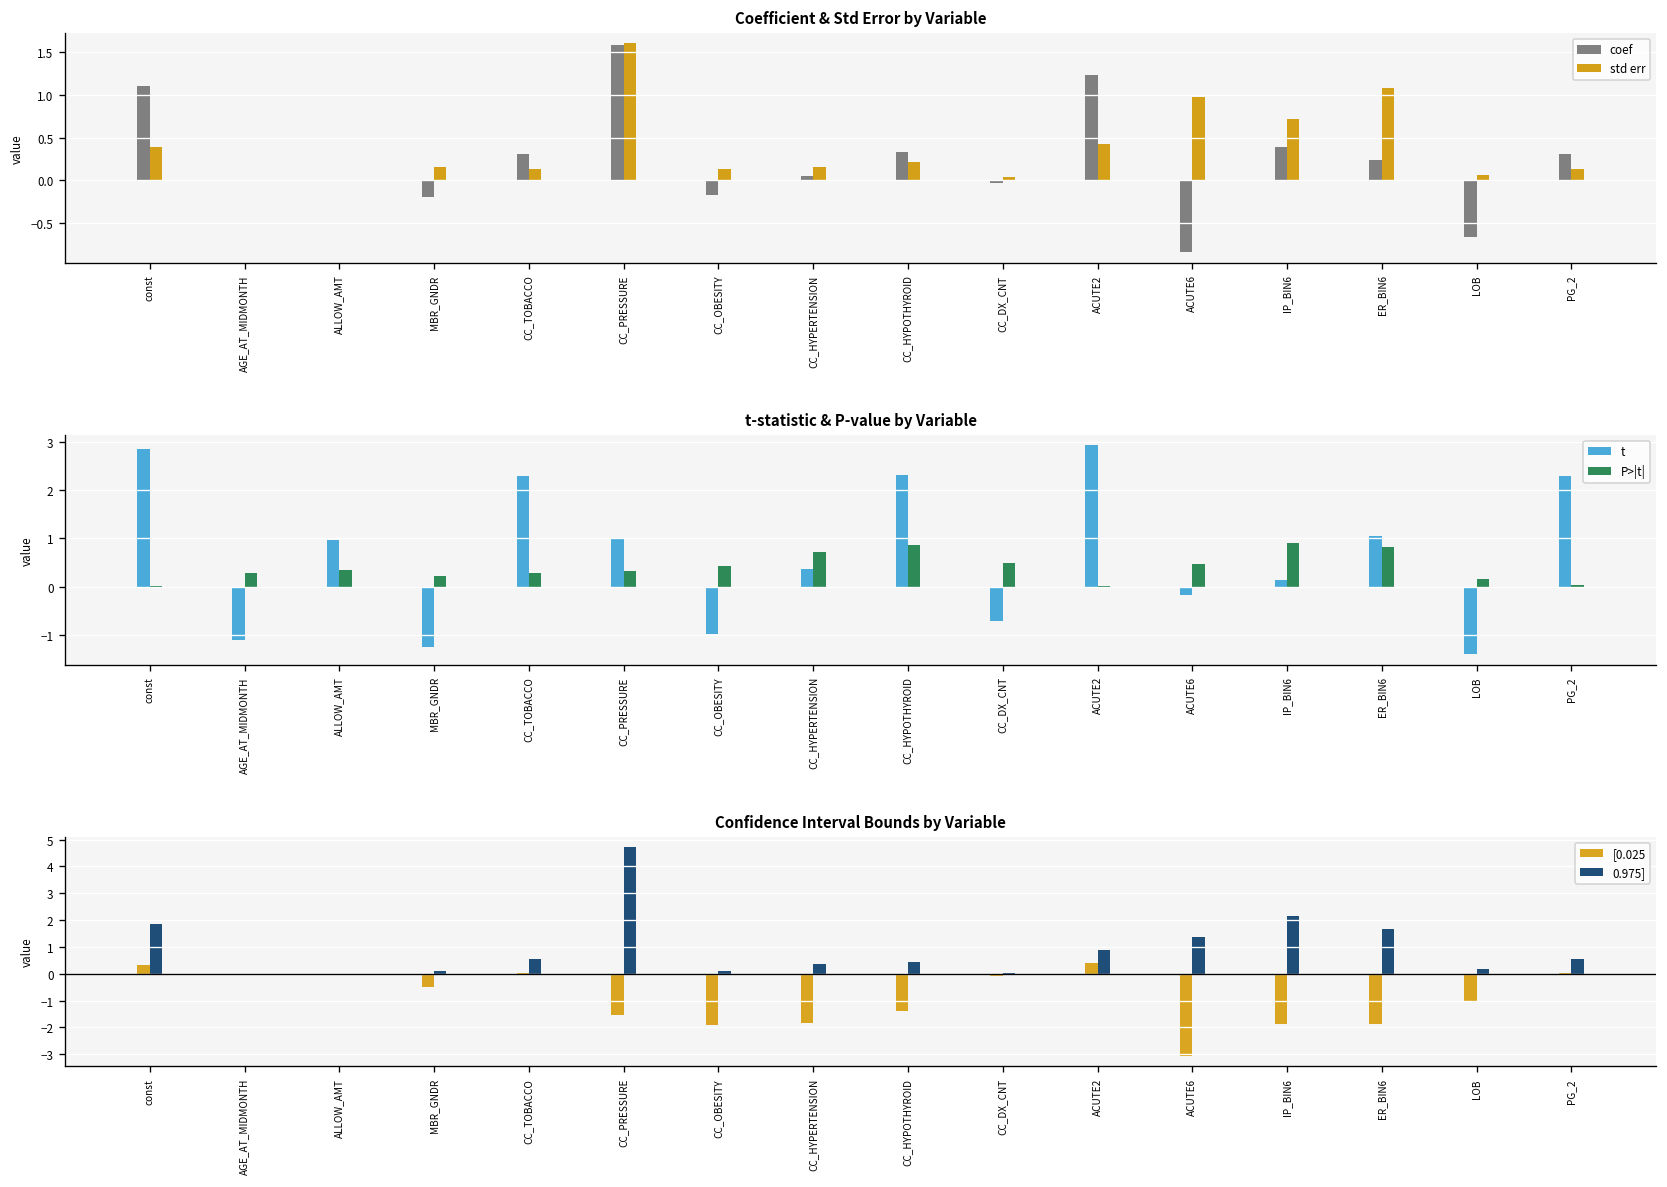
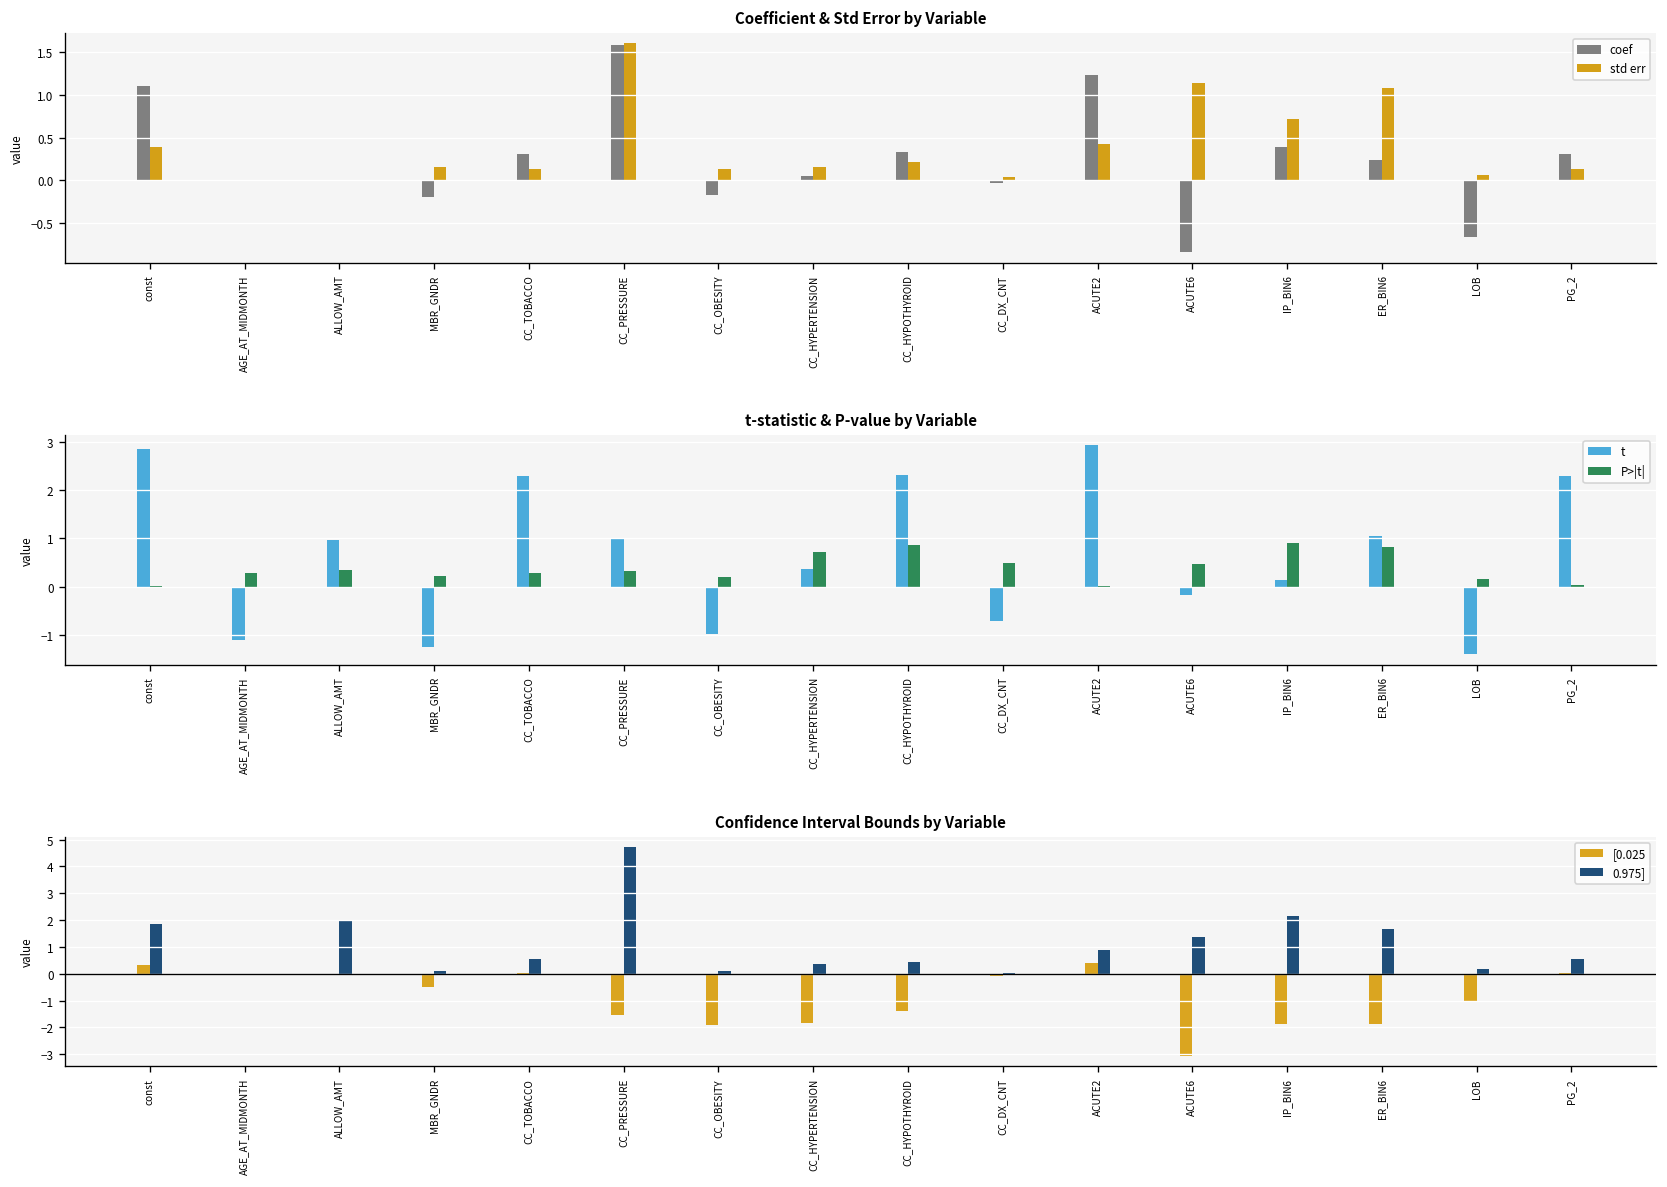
Coefficient & Std Error by Variable, std err, ACUTE6: 1.0 -> 1.1
t-statistic & P-value by Variable, P>|t|, CC_OBESITY: 0.4 -> 0.2
Confidence Interval Bounds by Variable, 0.975], ALLOW_AMT: 0 -> 2
